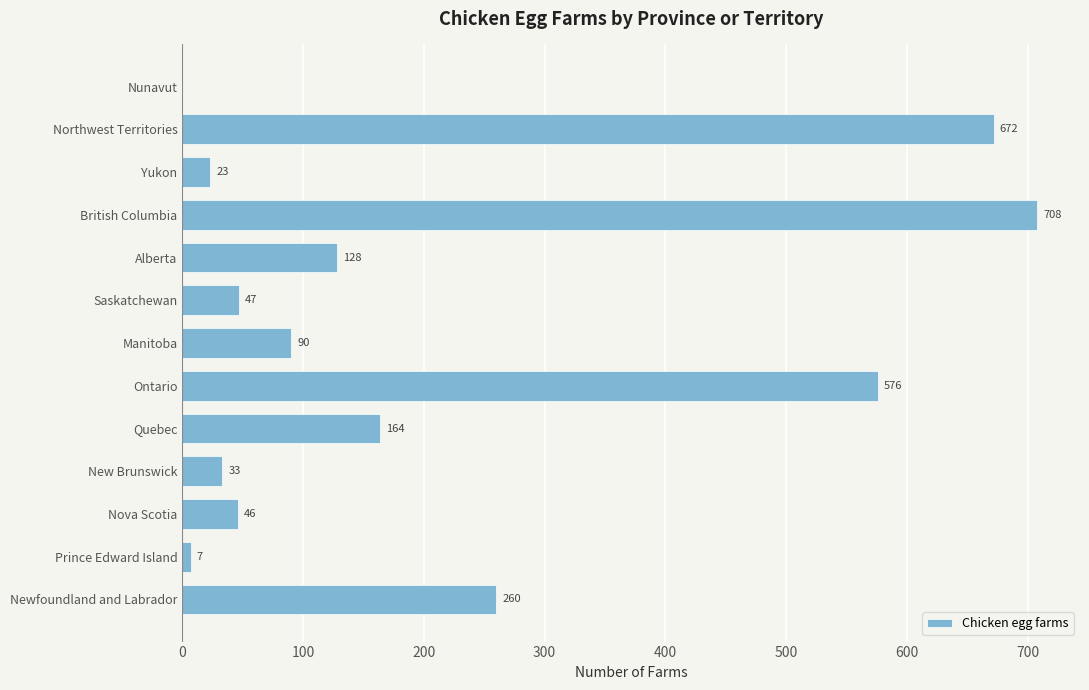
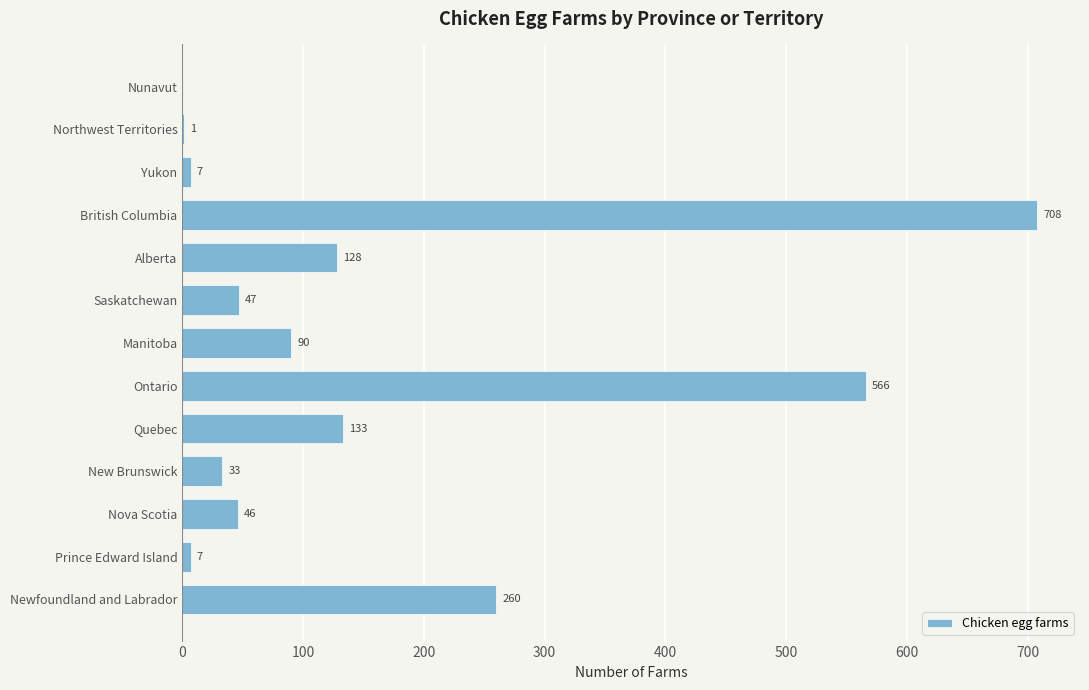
Northwest Territories: 672 -> 1
Yukon: 23 -> 7
Ontario: 576 -> 566
Quebec: 164 -> 133
